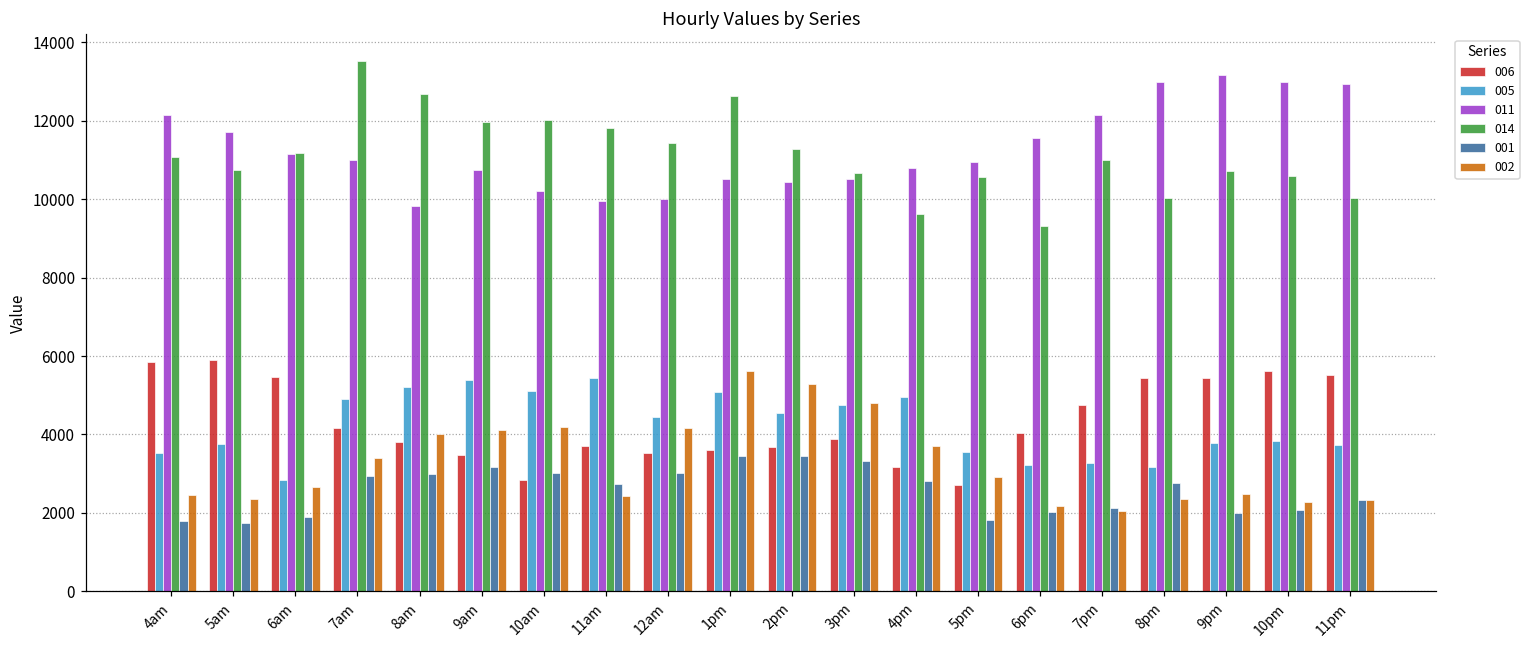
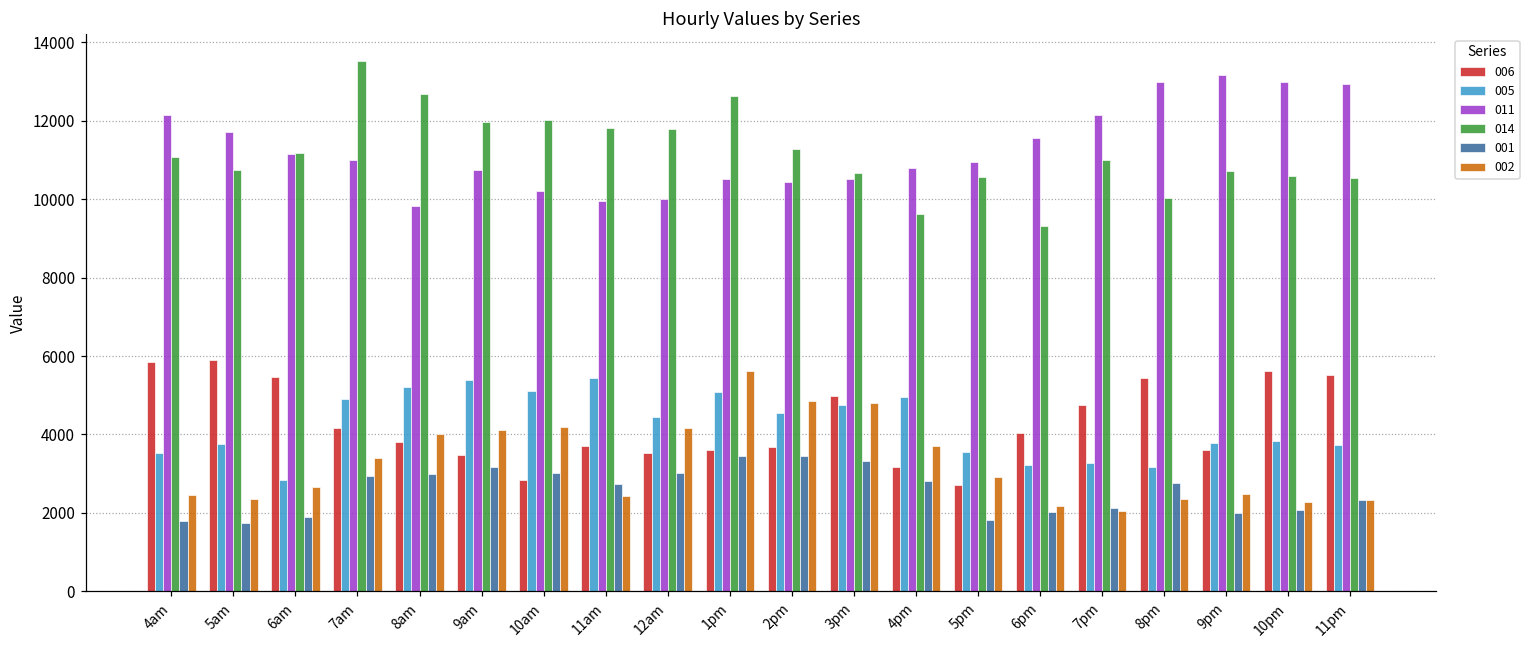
014, 12am: 11400 -> 11800
002, 2pm: 5300 -> 4800
006, 3pm: 3900 -> 5000
006, 9pm: 5500 -> 3600
014, 11pm: 10000 -> 10600
